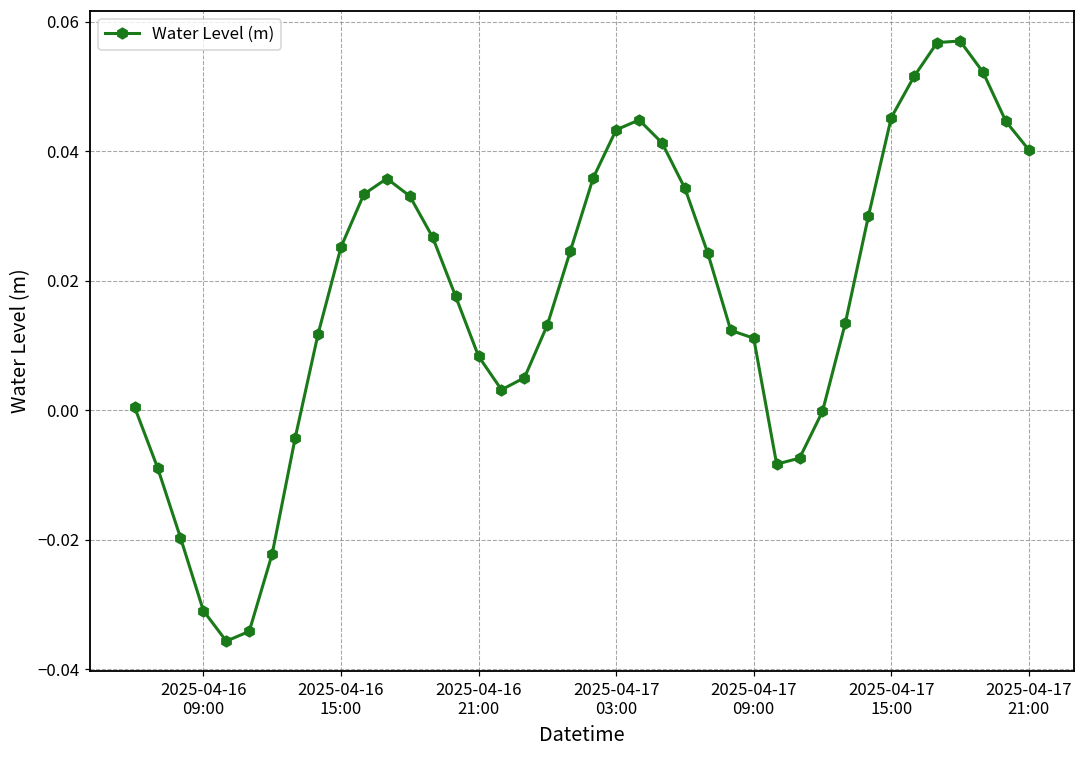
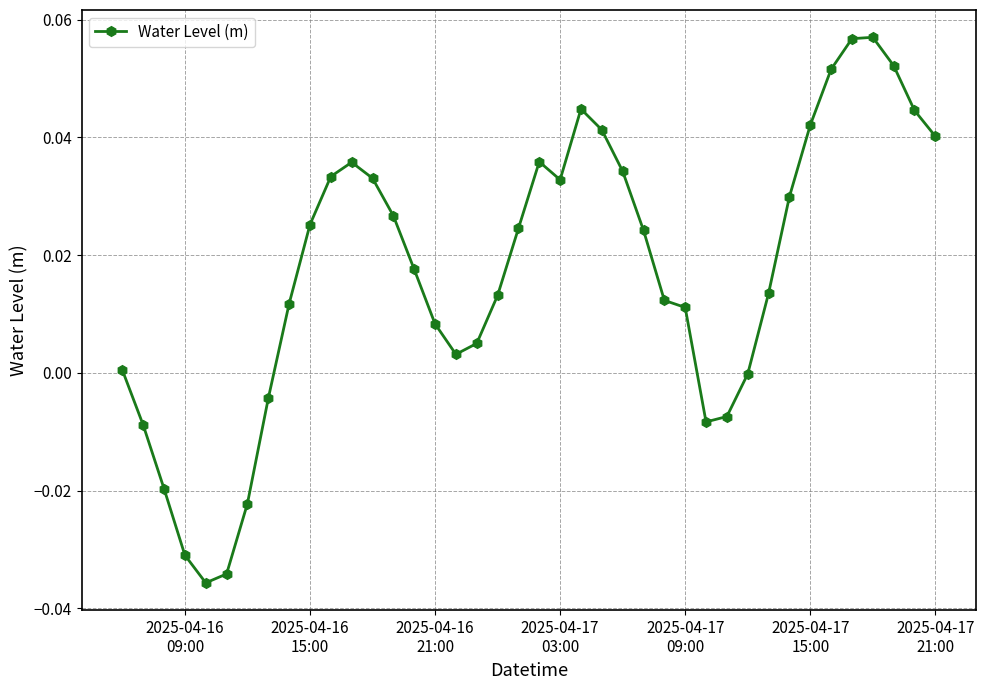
2025-04-17 03:00: 0.043 -> 0.033
2025-04-17 15:00: 0.045 -> 0.042
